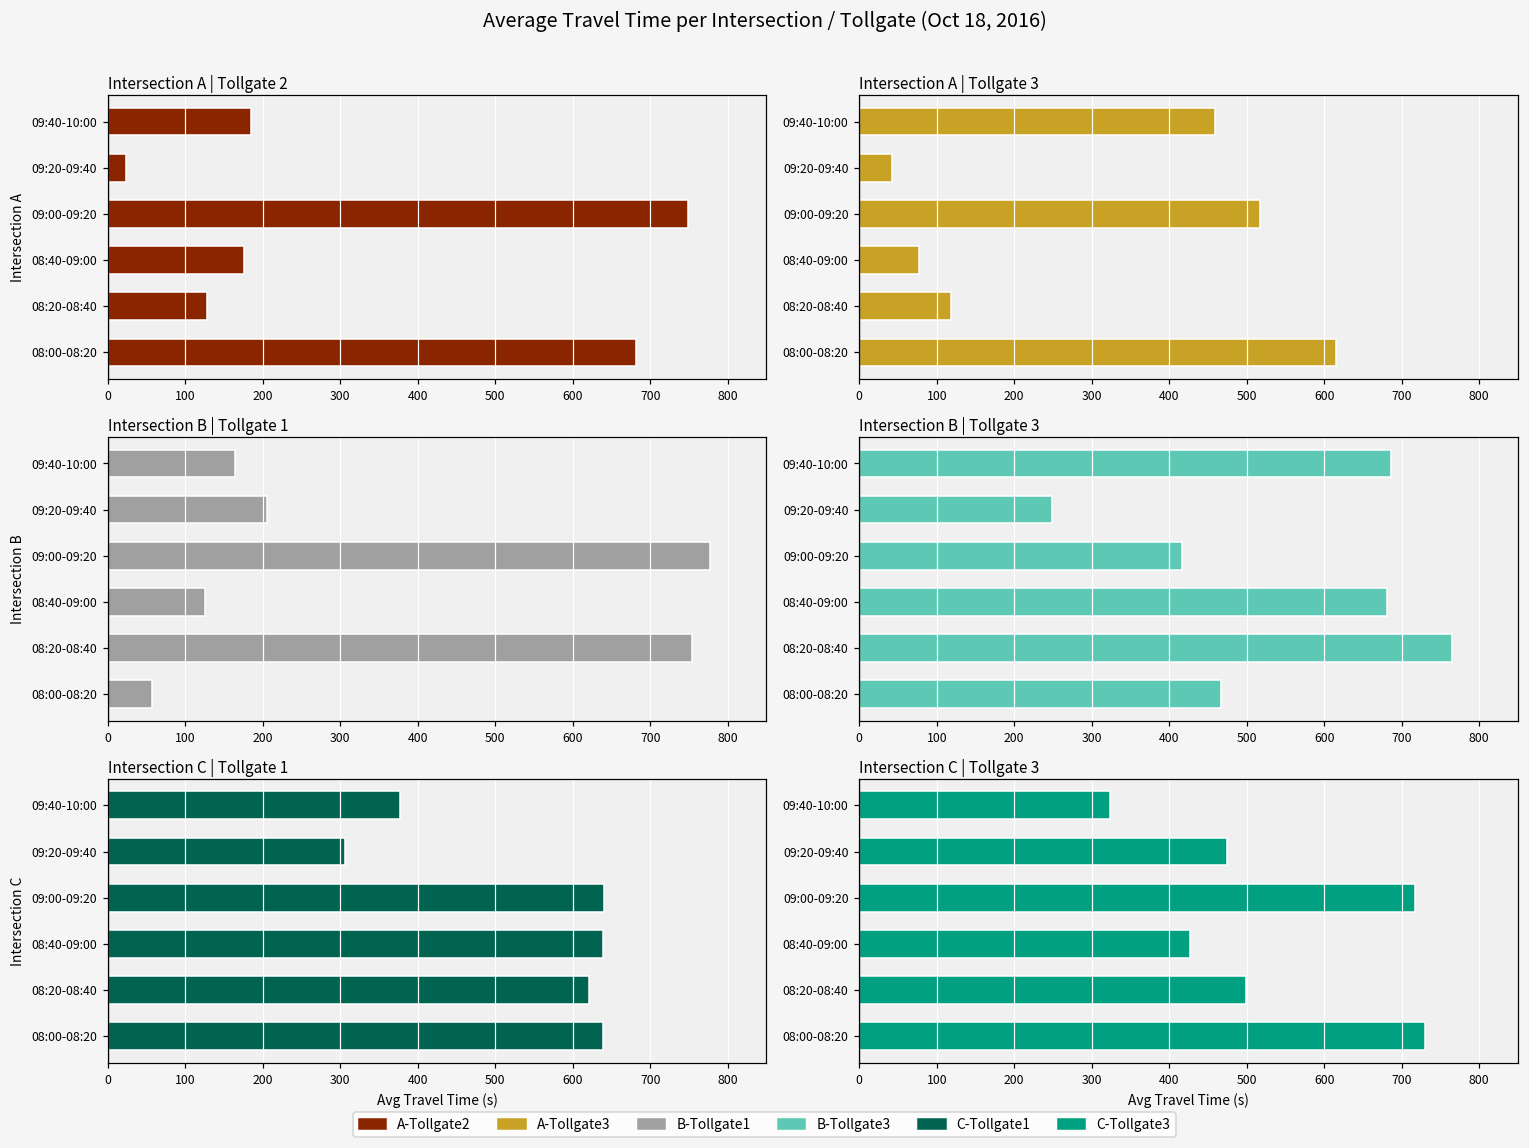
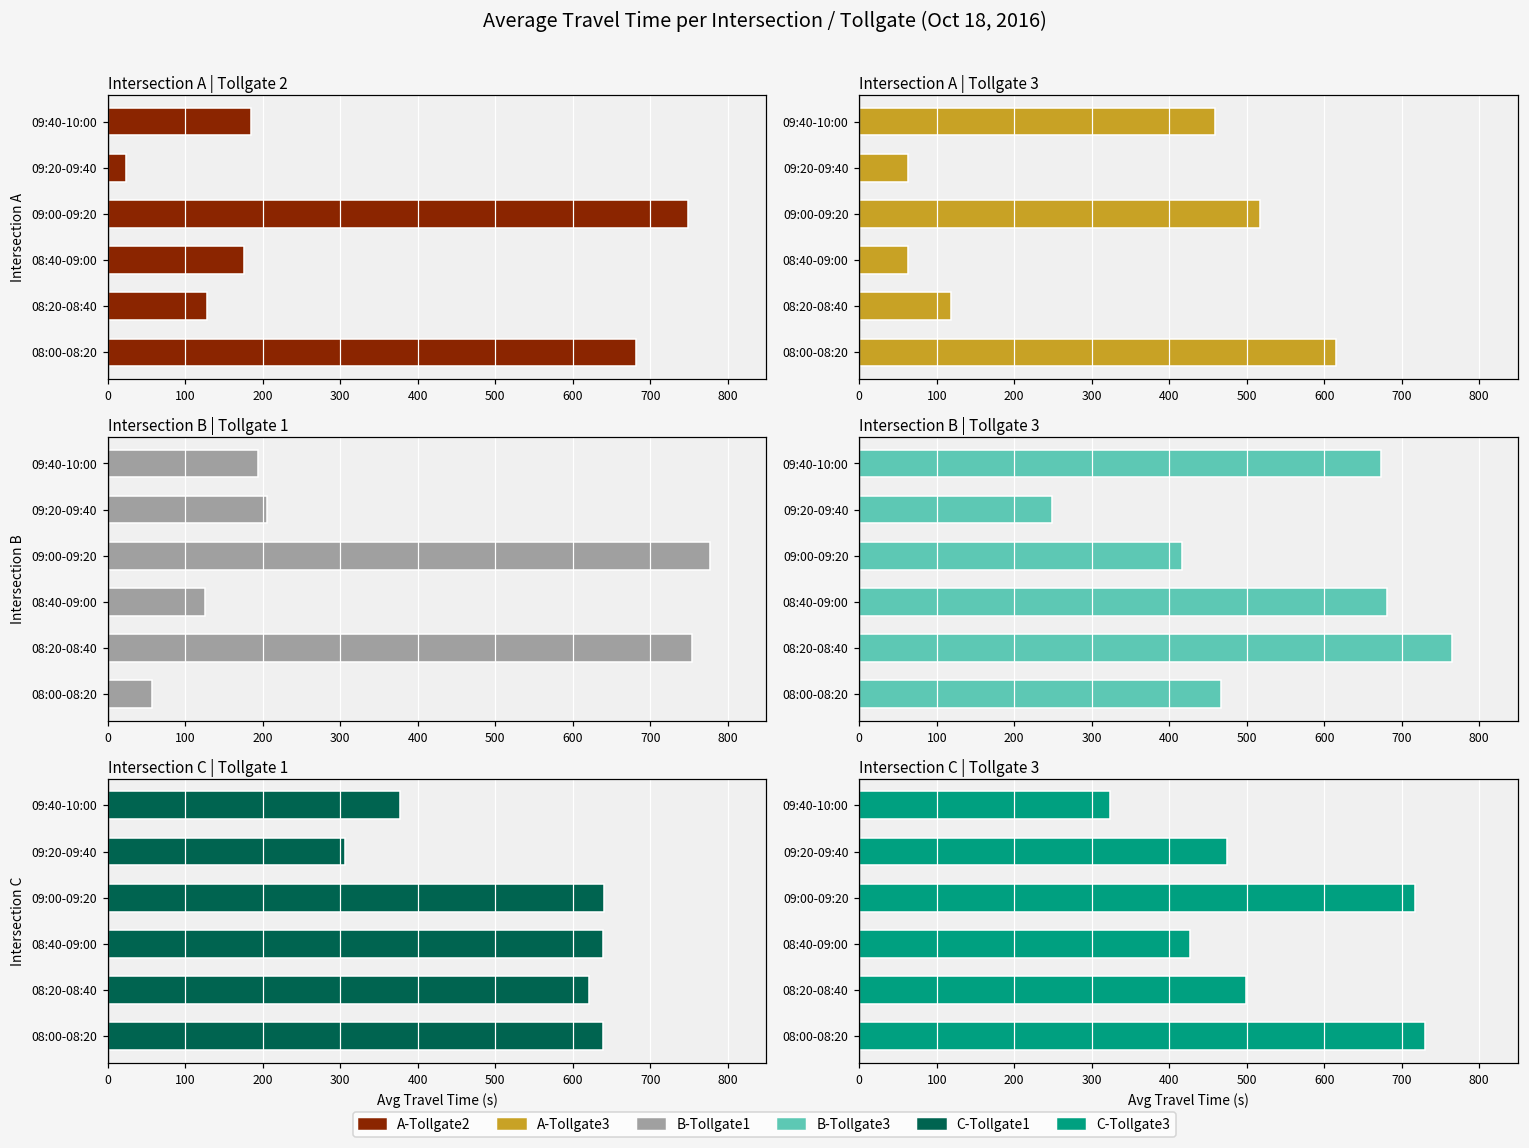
Intersection A | Tollgate 3, 09:20-09:40: 40 -> 60
Intersection A | Tollgate 3, 08:40-09:00: 80 -> 60
Intersection B | Tollgate 1, 09:40-10:00: 160 -> 190
Intersection B | Tollgate 3, 09:40-10:00: 690 -> 670
